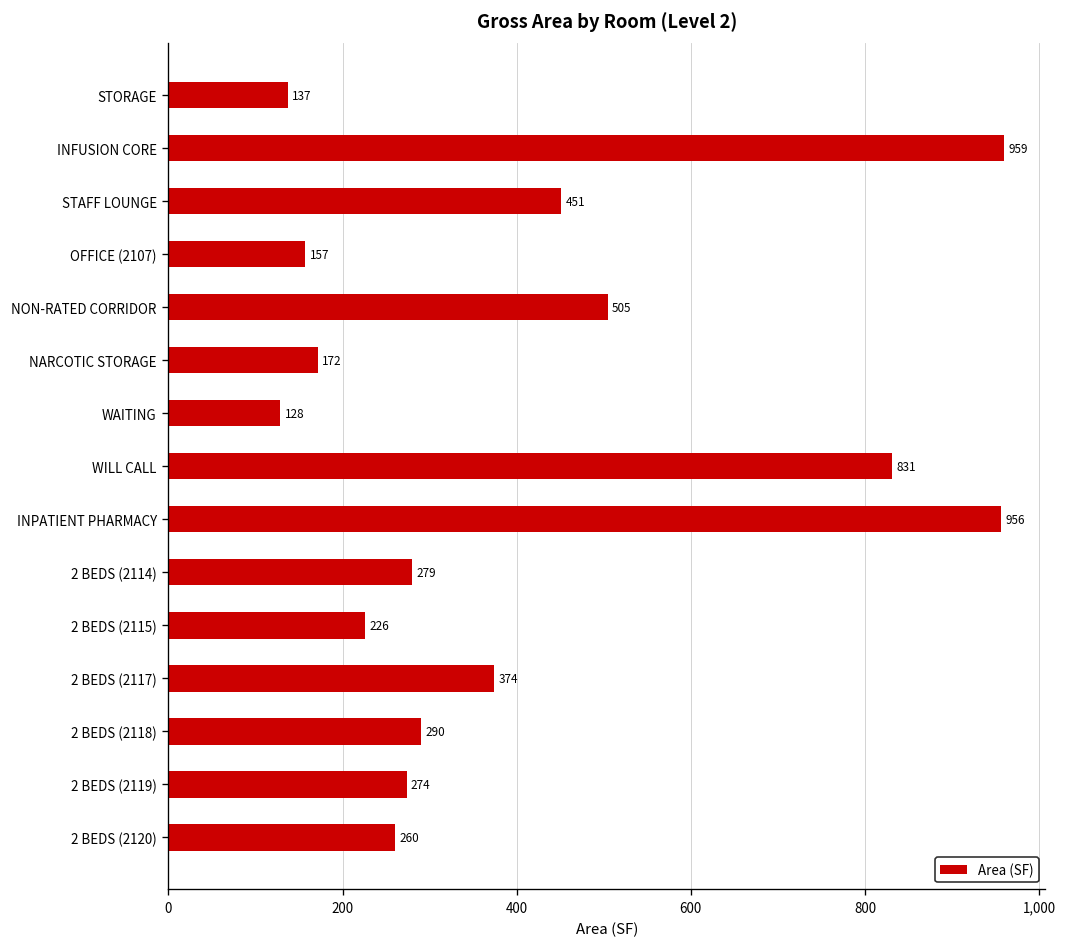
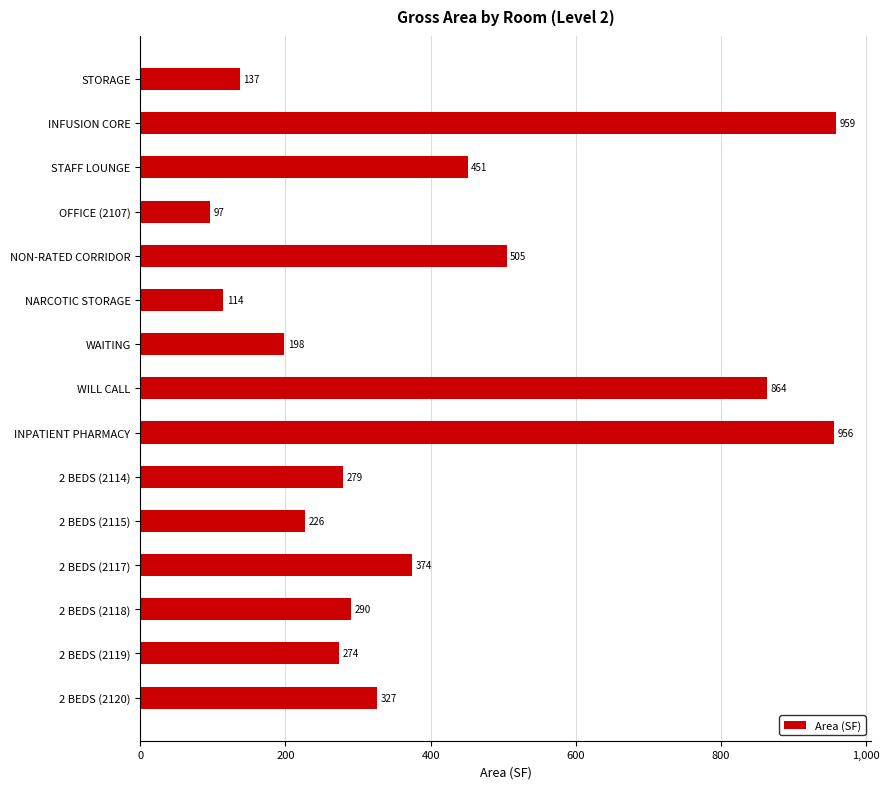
OFFICE (2107): 157 -> 97
NARCOTIC STORAGE: 172 -> 114
WAITING: 128 -> 198
WILL CALL: 831 -> 864
2 BEDS (2120): 260 -> 327
